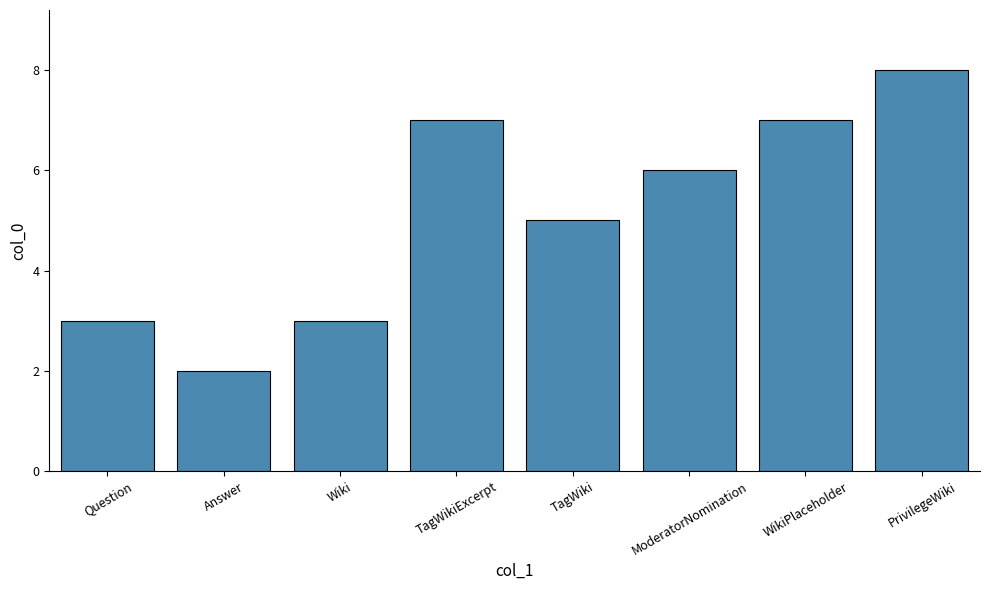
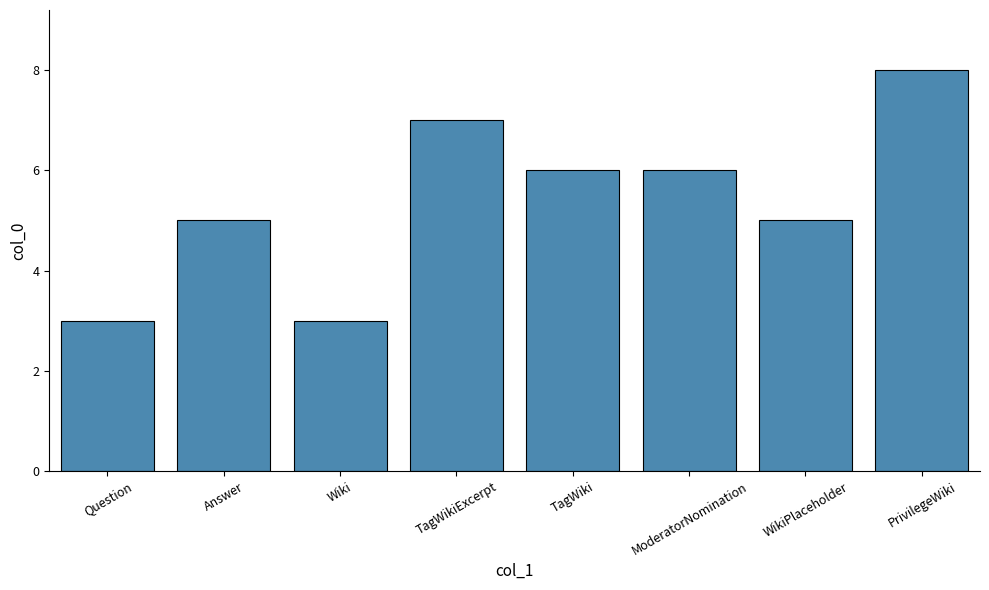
Answer: 2 -> 5
TagWiki: 5 -> 6
WikiPlaceholder: 7 -> 5
